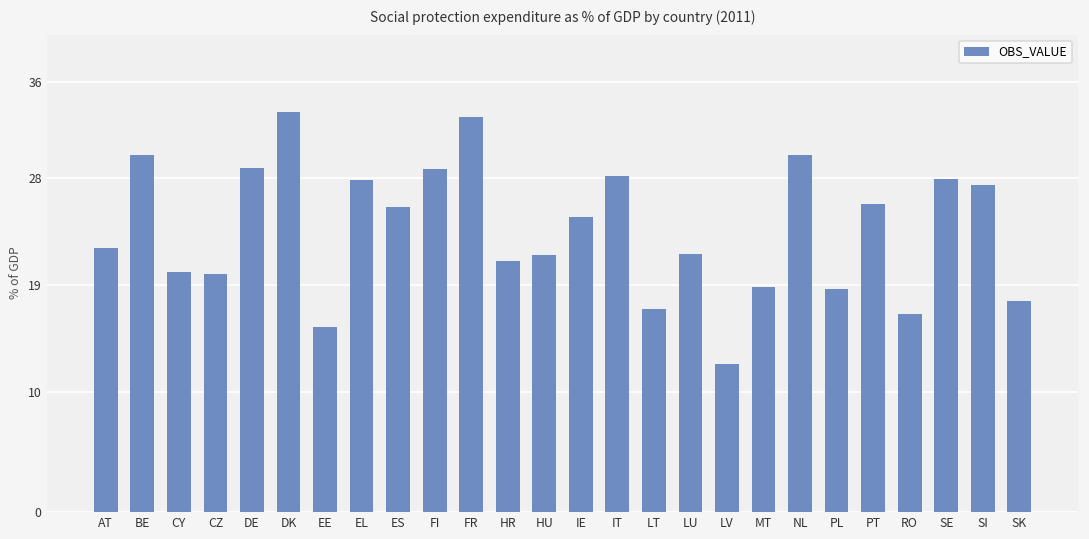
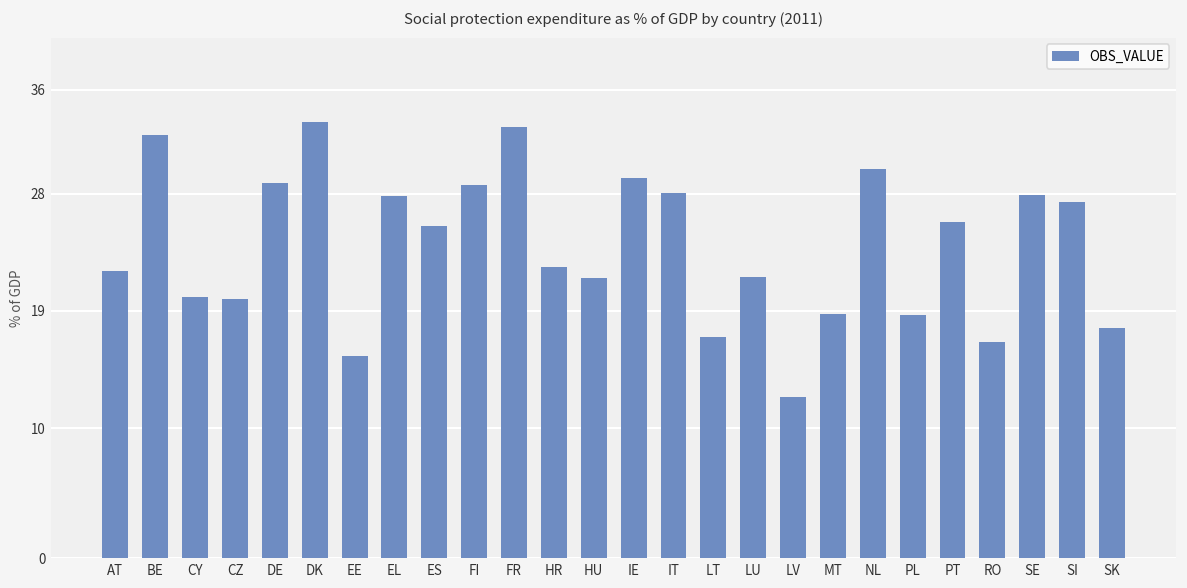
BE: 29.9 -> 32.5
HR: 21.0 -> 22.4
IE: 24.7 -> 29.2
